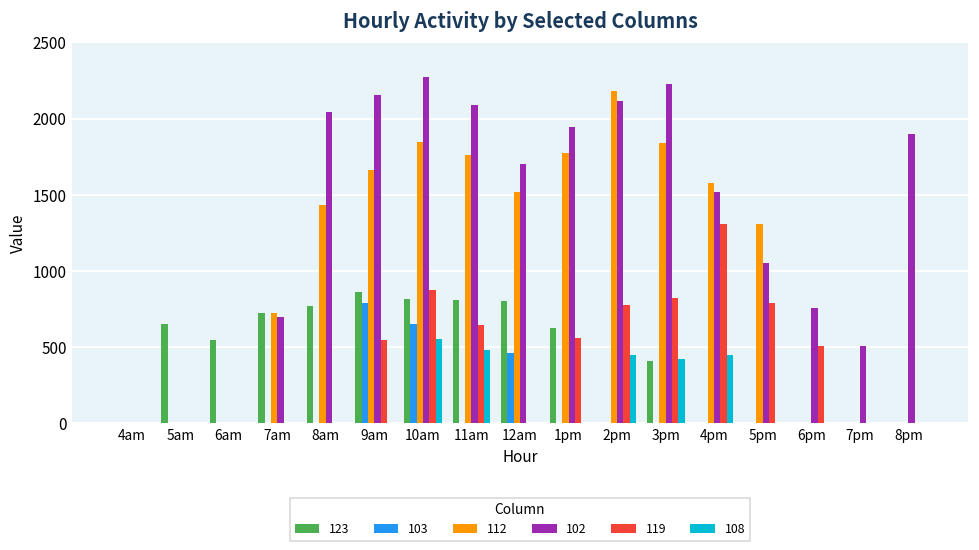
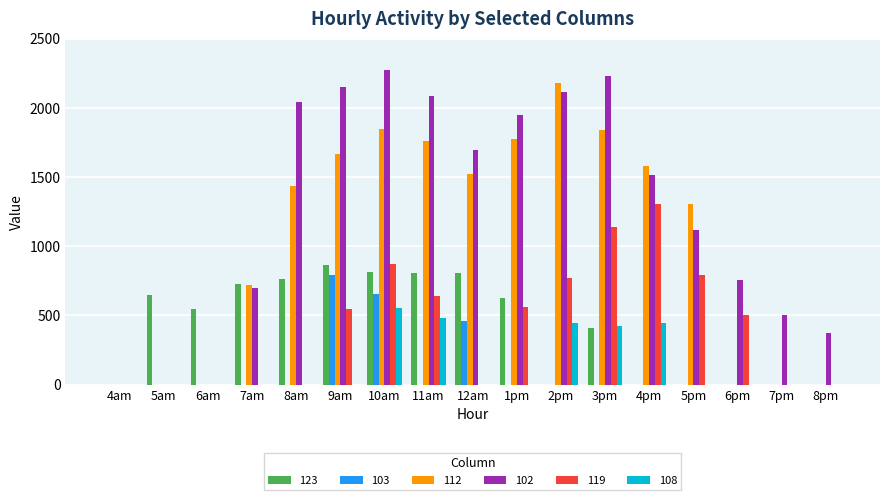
119, 3pm: 820 -> 1140
102, 5pm: 1050 -> 1120
102, 8pm: 1900 -> 370
